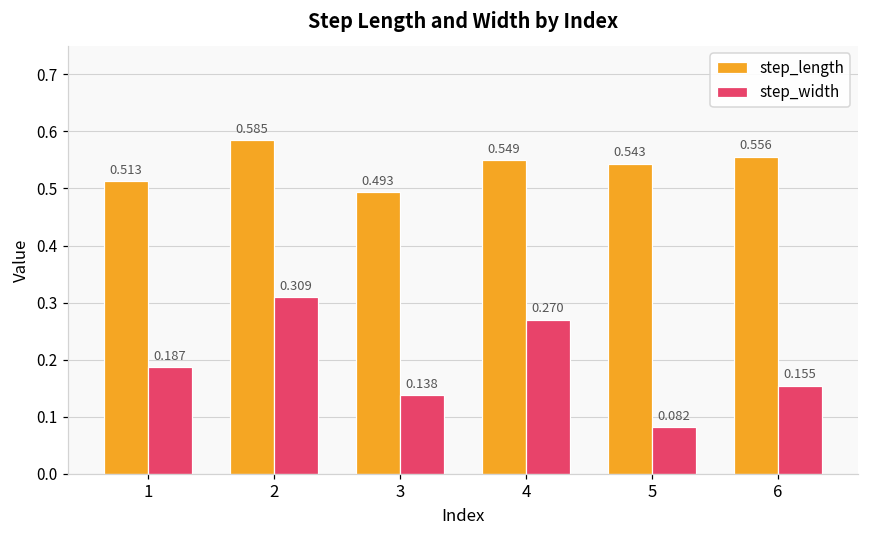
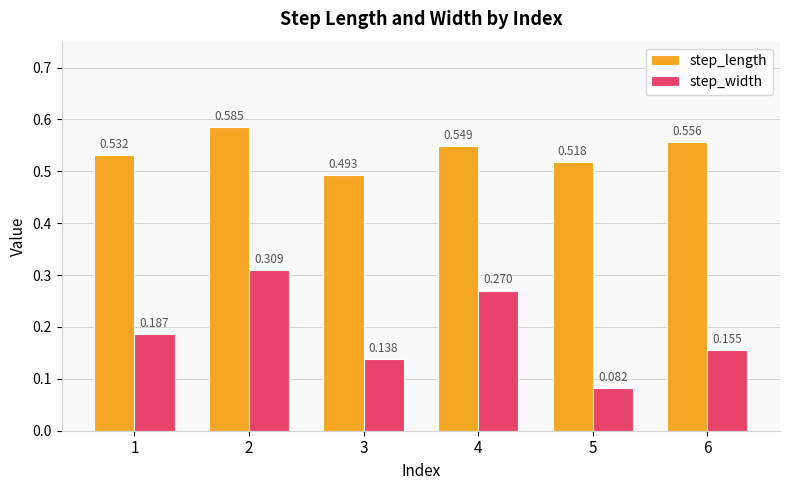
step_length, 1: 0.513 -> 0.532
step_length, 5: 0.543 -> 0.518
